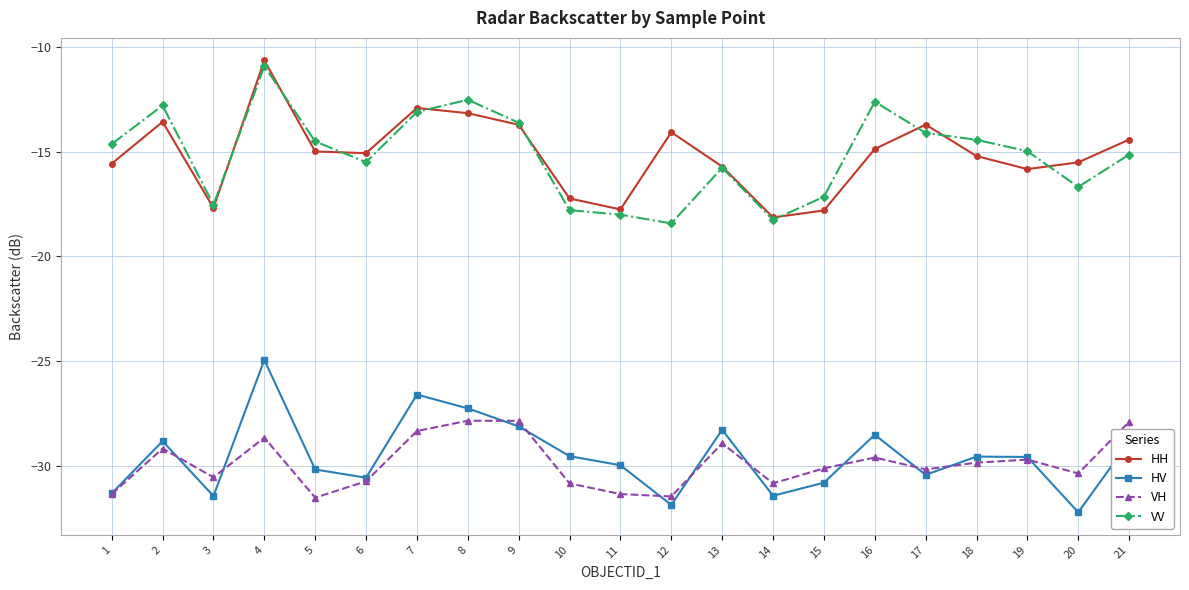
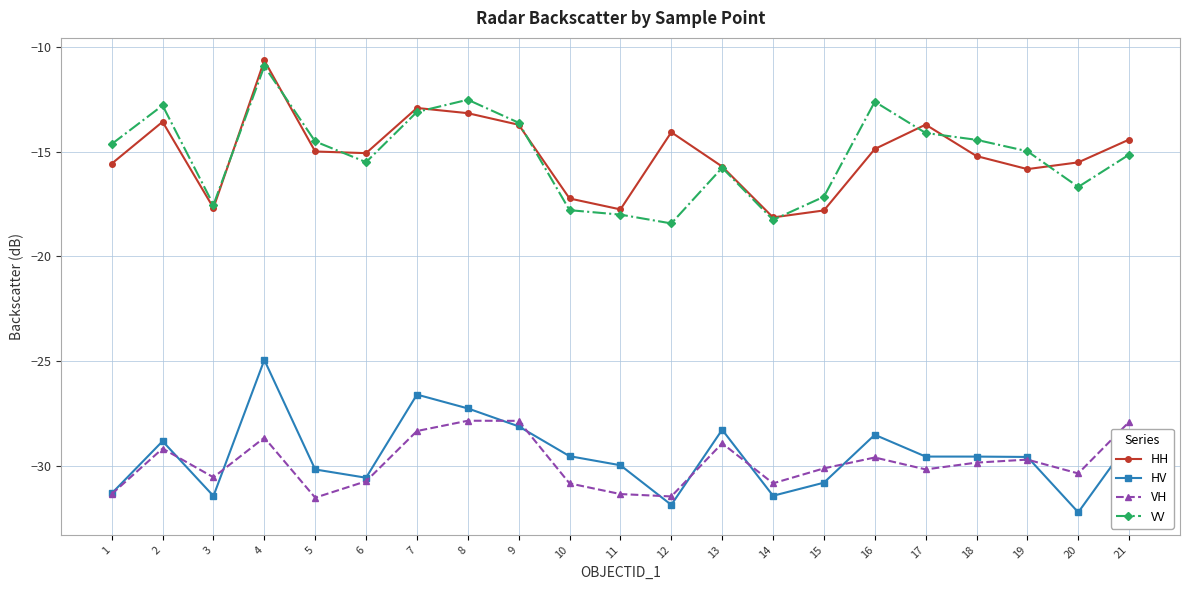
HV, 17: -30.4 -> -29.5
